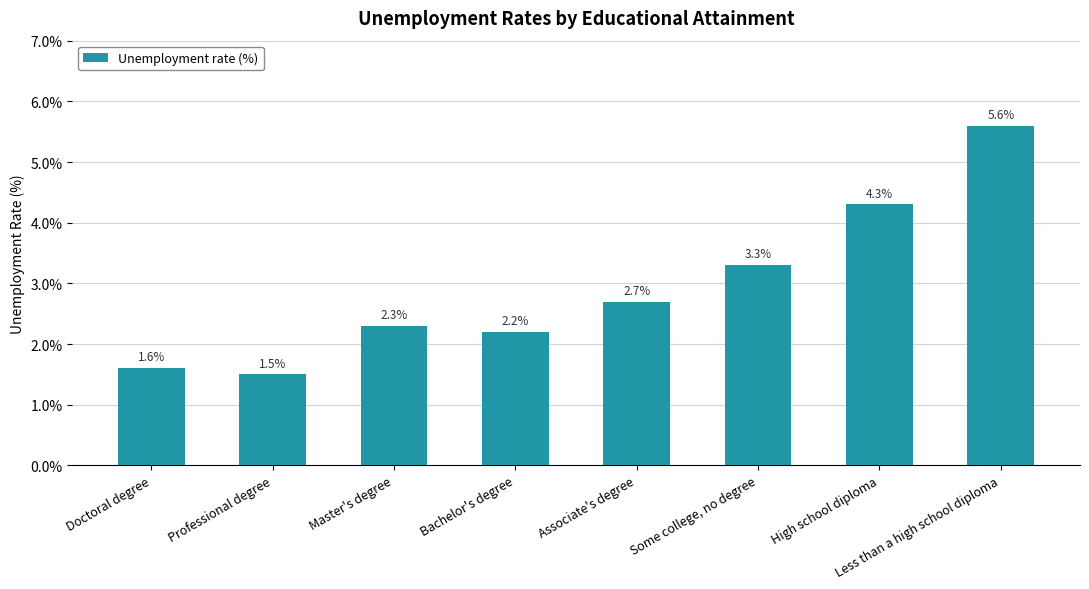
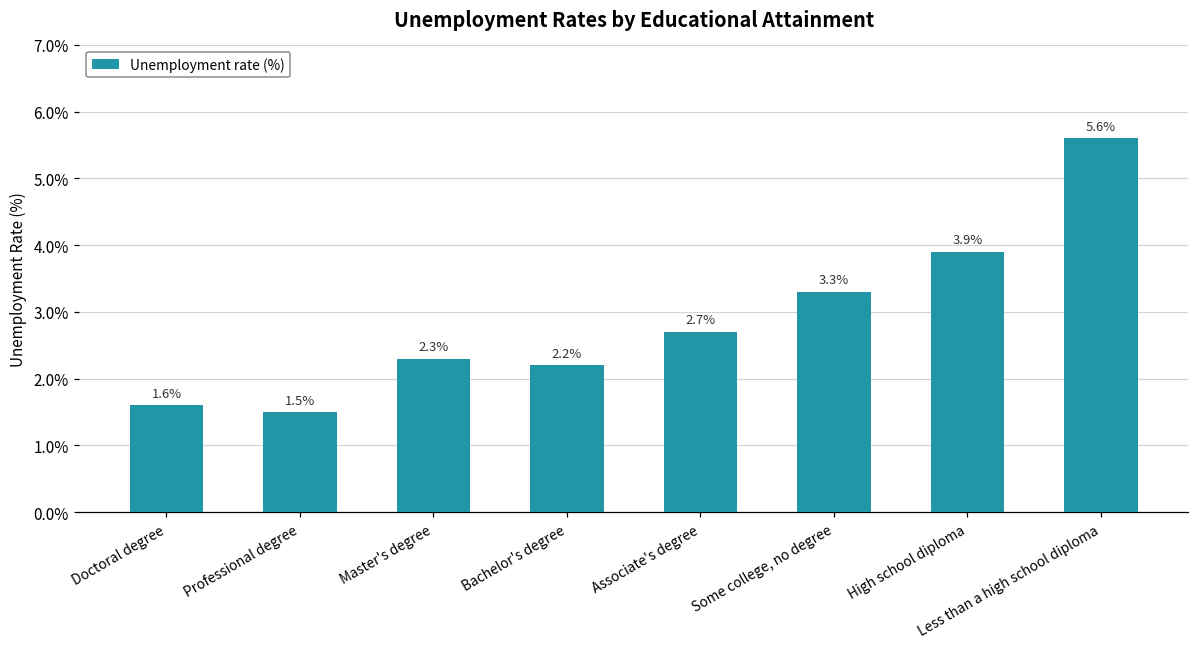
High school diploma: 4.3% -> 3.9%
